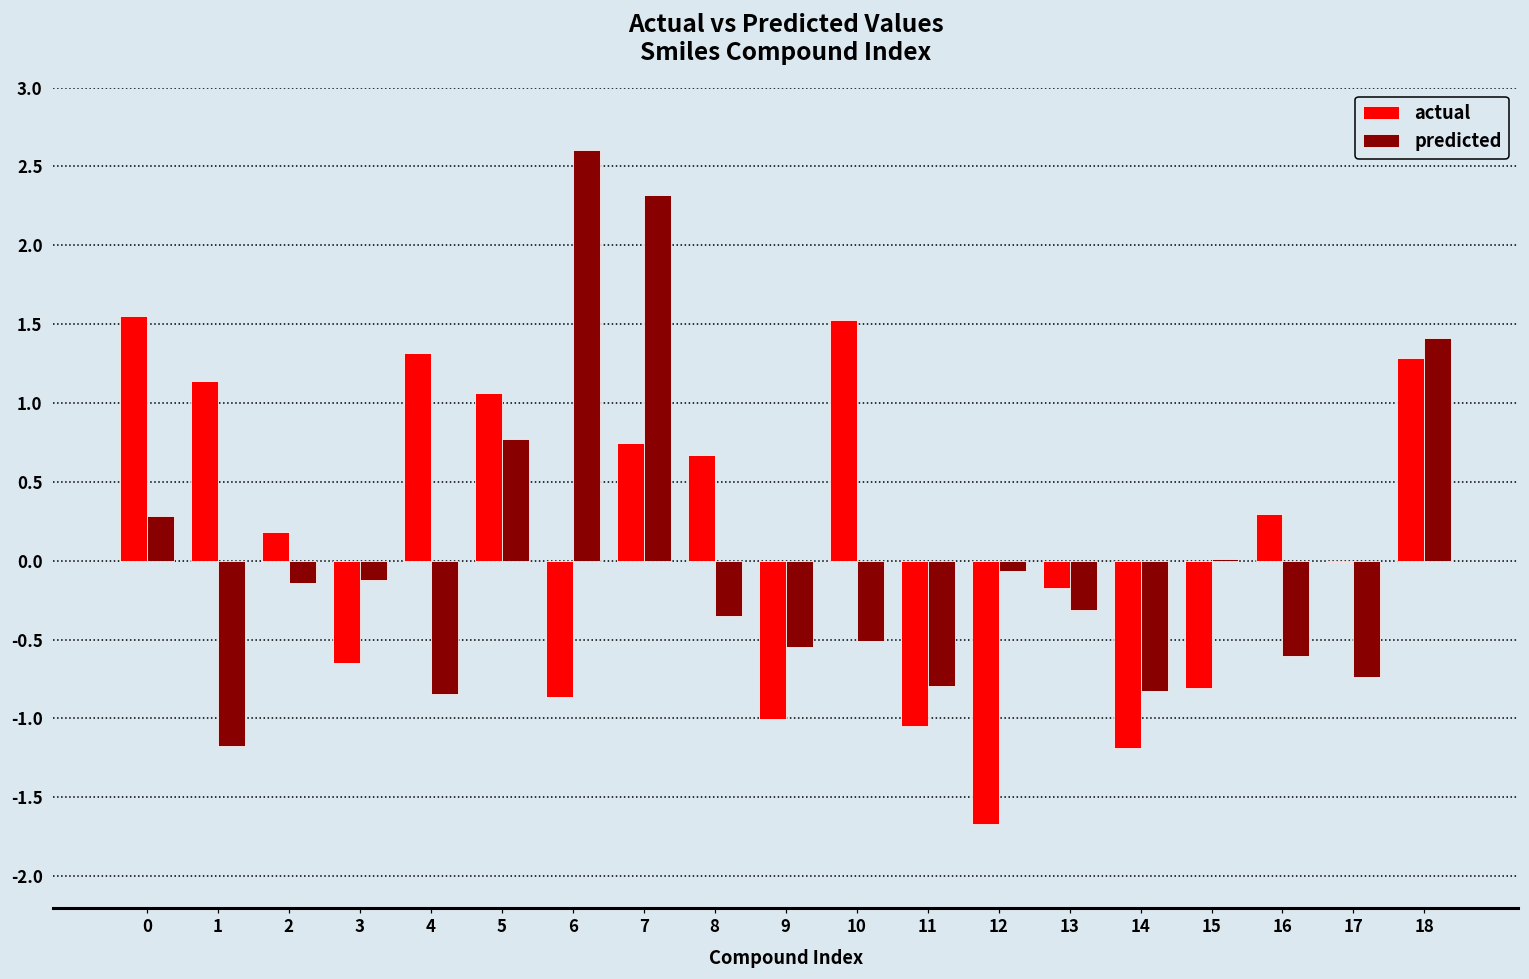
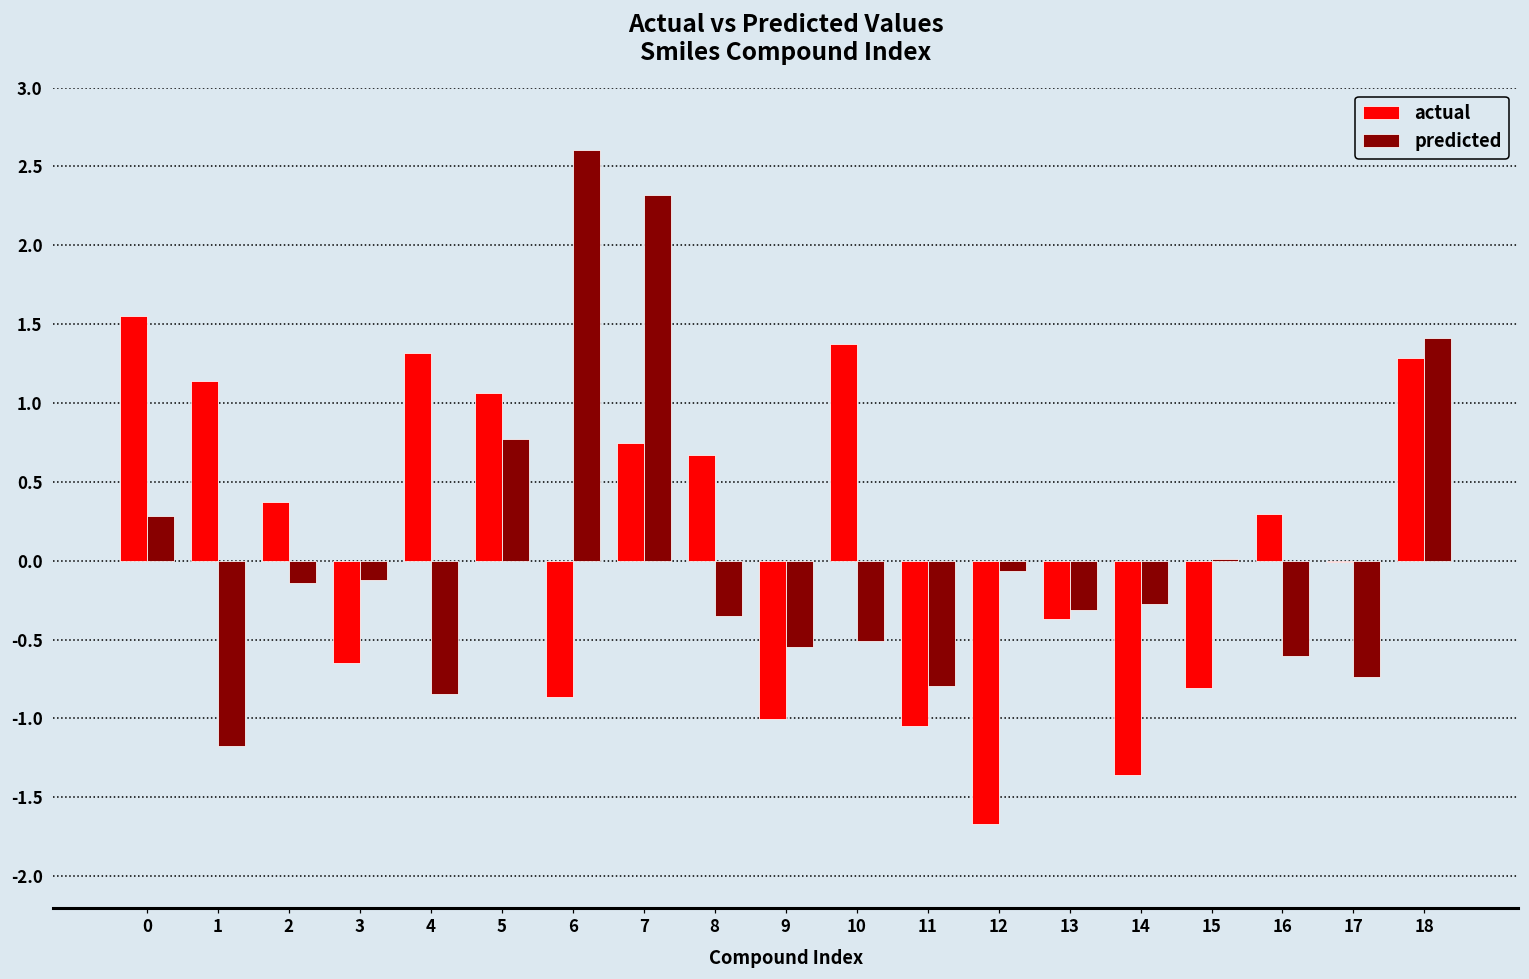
actual, 2: 0.18 -> 0.38
actual, 10: 1.52 -> 1.37
actual, 13: -0.17 -> -0.37
actual, 14: -1.18 -> -1.36
predicted, 14: -0.83 -> -0.27
